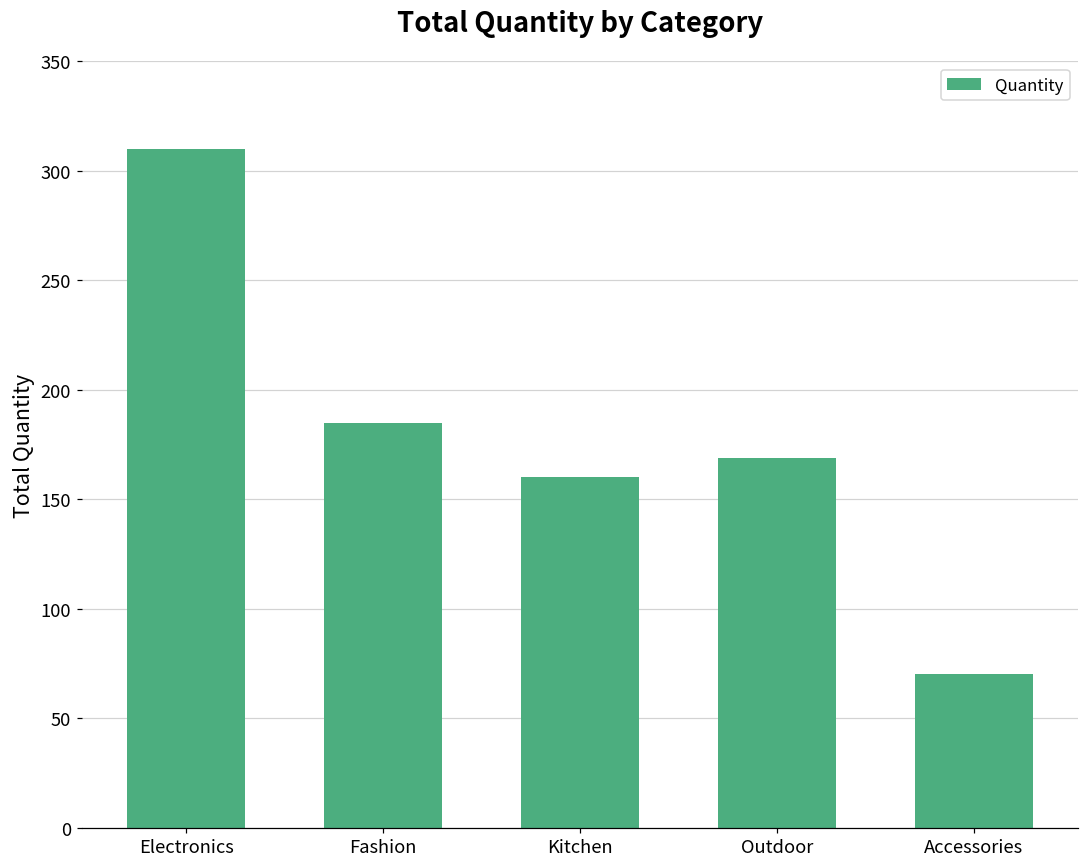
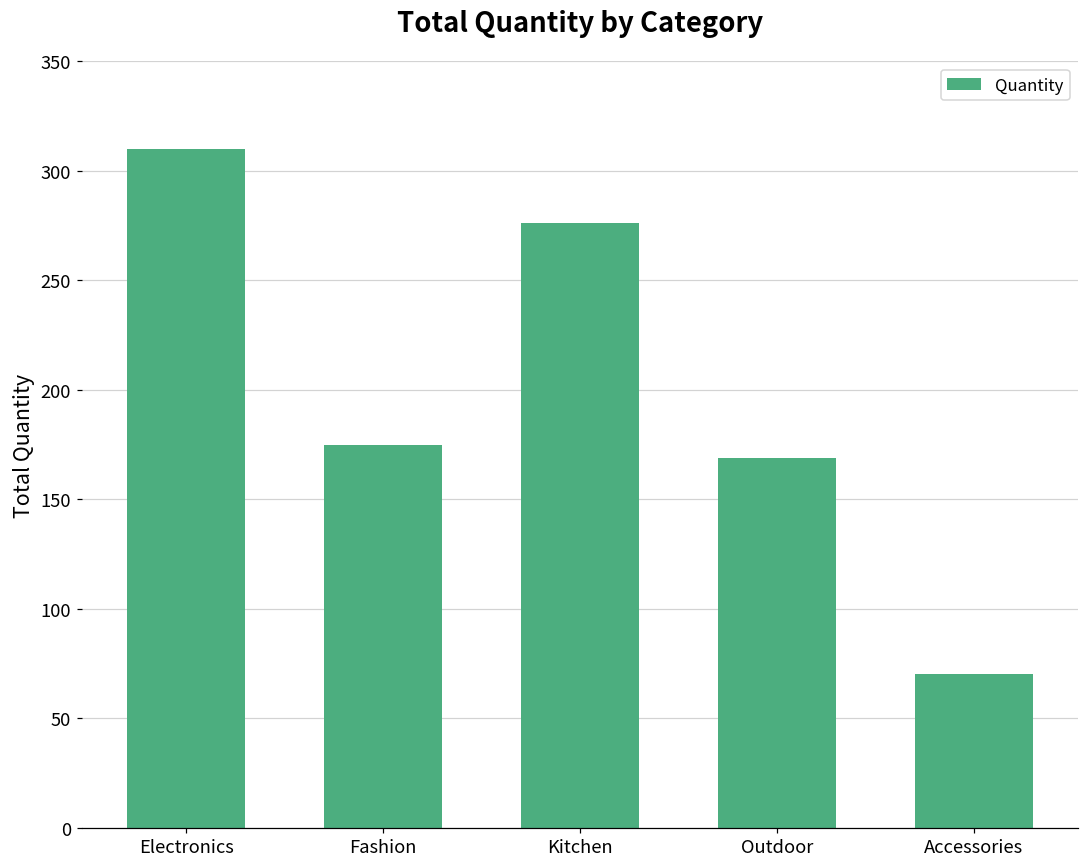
Fashion: 185 -> 175
Kitchen: 160 -> 276
